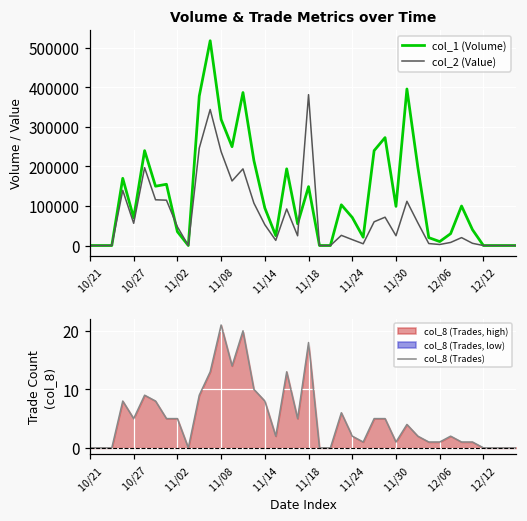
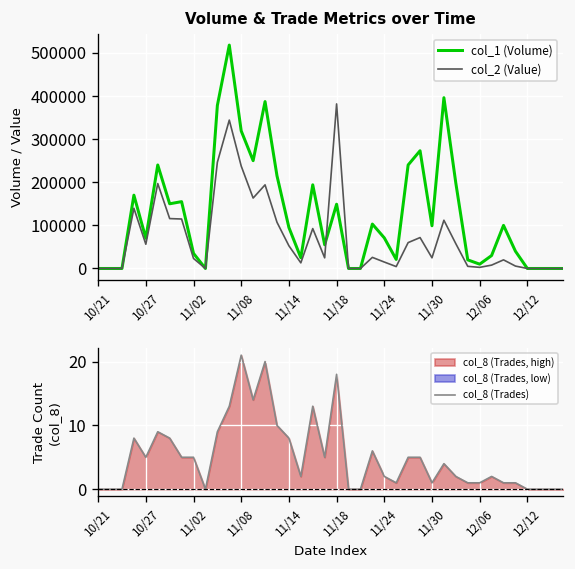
Volume & Trade Metrics over Time, col_2 (Value), 11/02: 50000 -> 20000
